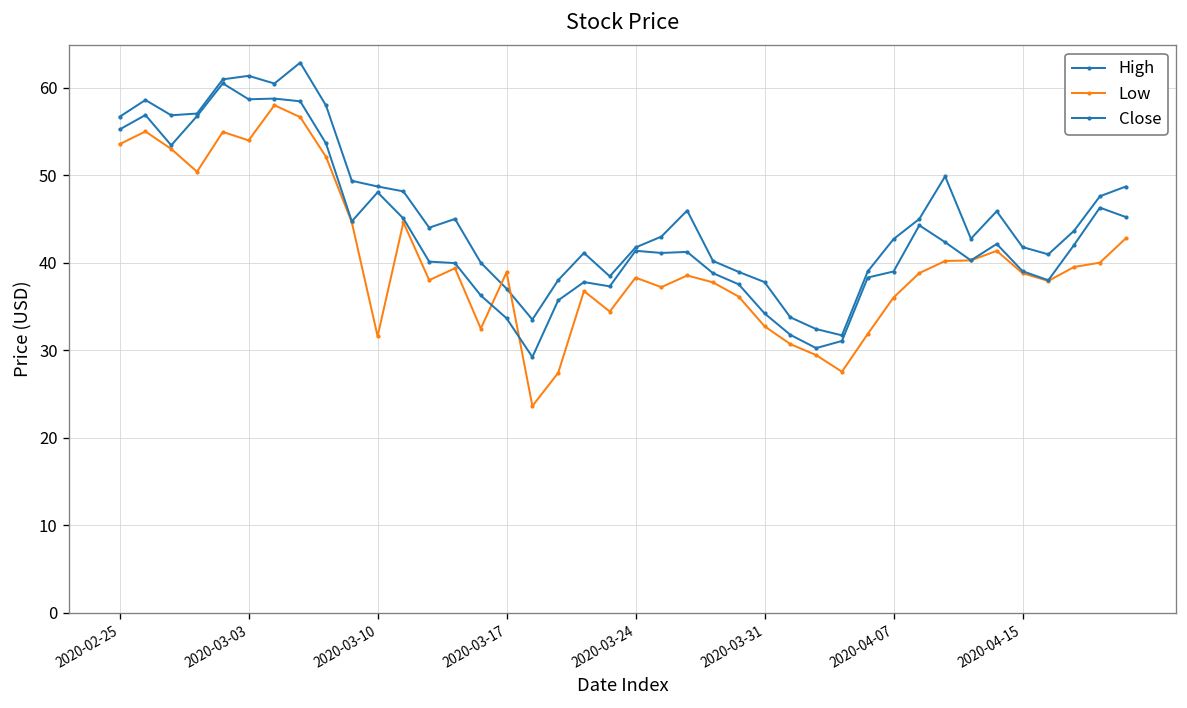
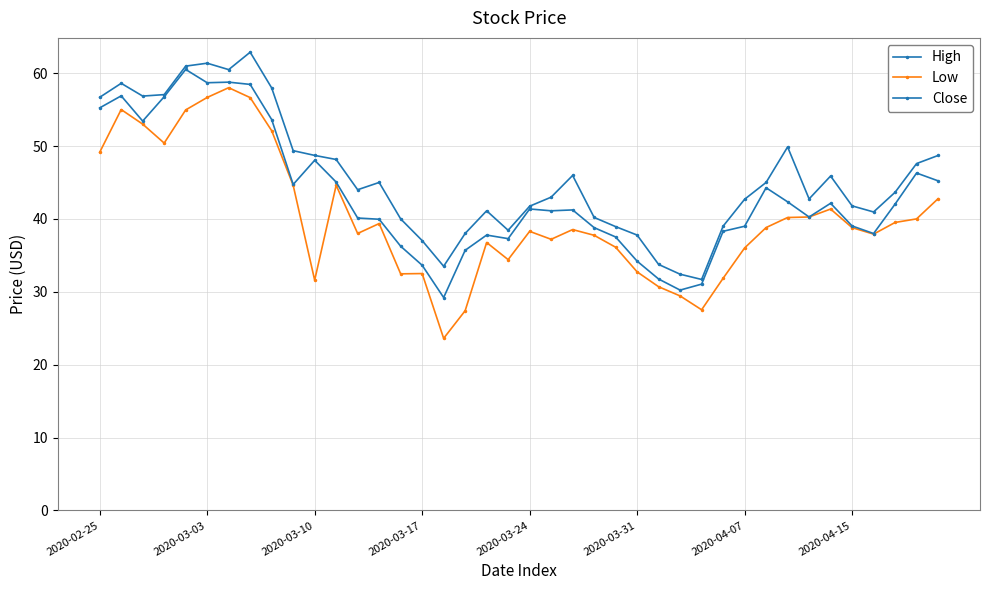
Low, 2020-02-25: 54 -> 49
Low, 2020-03-03: 54 -> 57
Low, 2020-03-17: 39 -> 33
